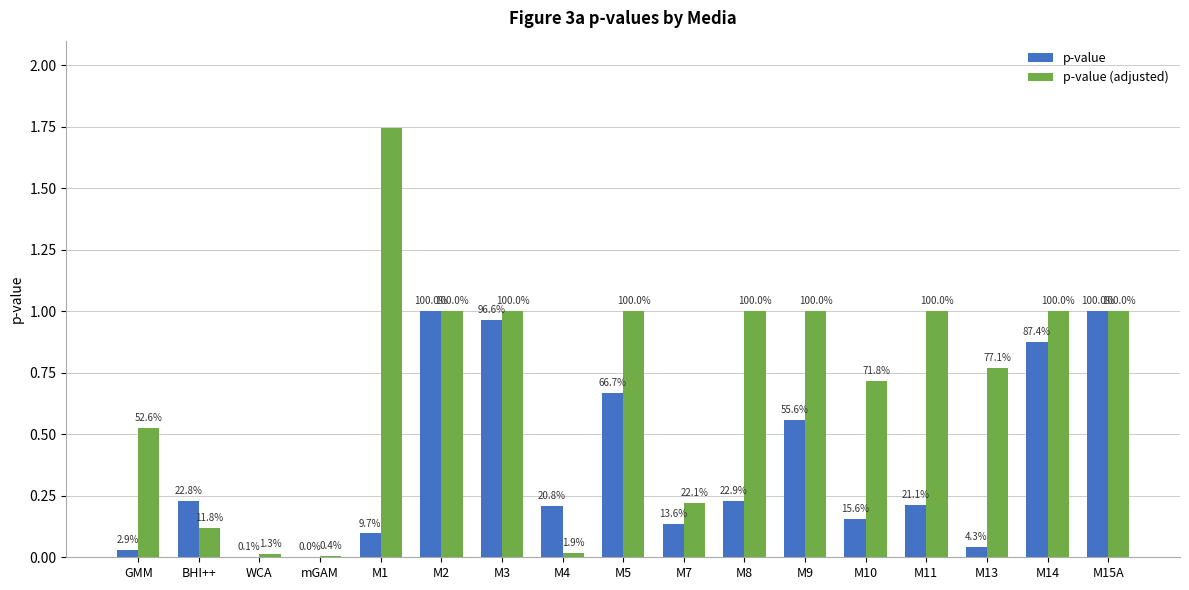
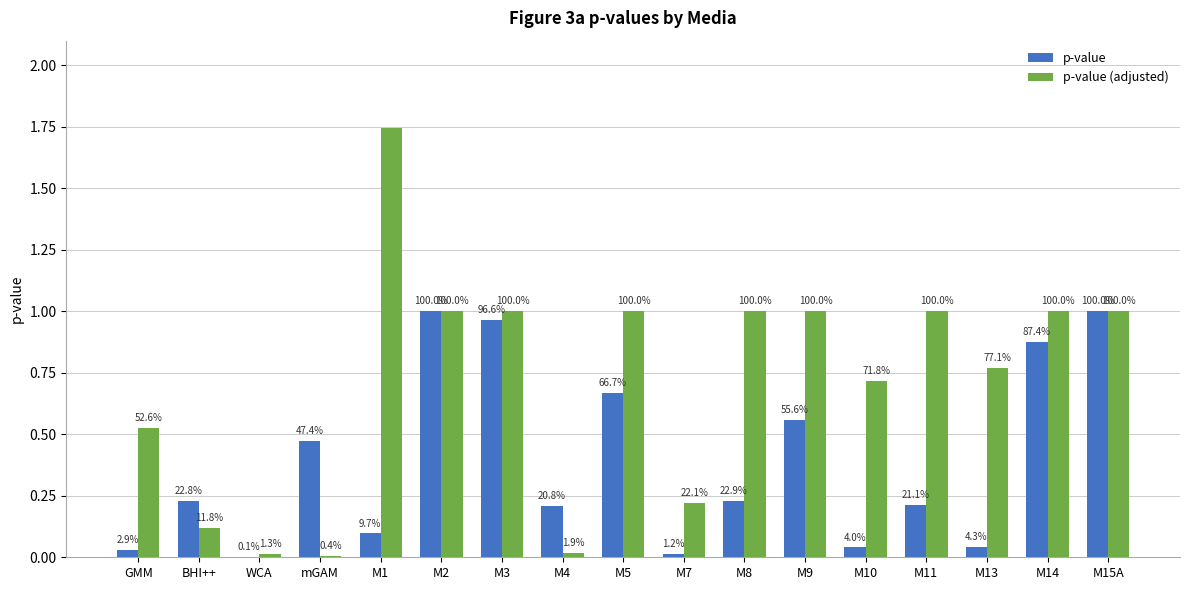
p-value, mGAM: 0.0% -> 47.4%
p-value, M7: 13.6% -> 1.2%
p-value, M10: 15.6% -> 4.0%
